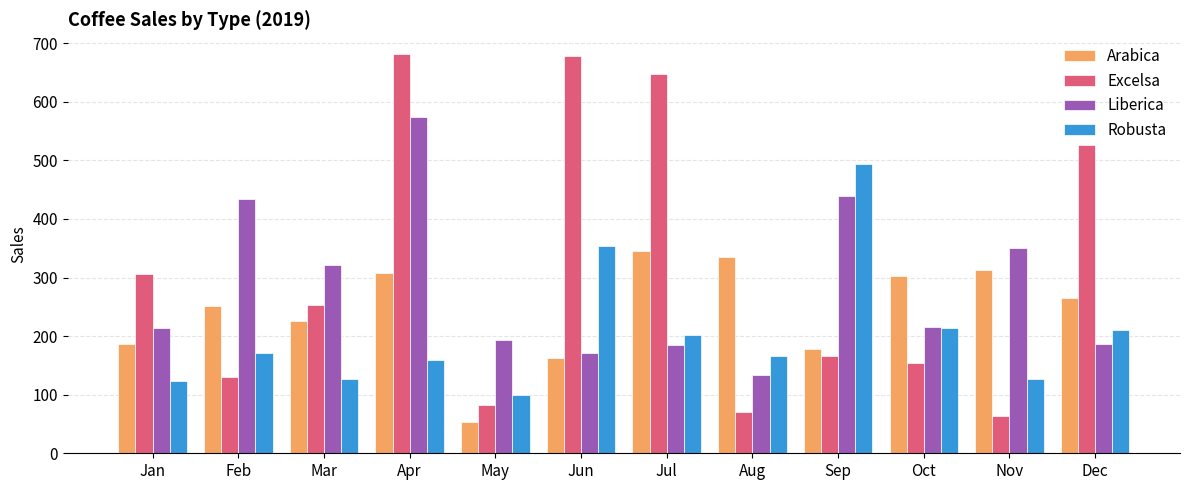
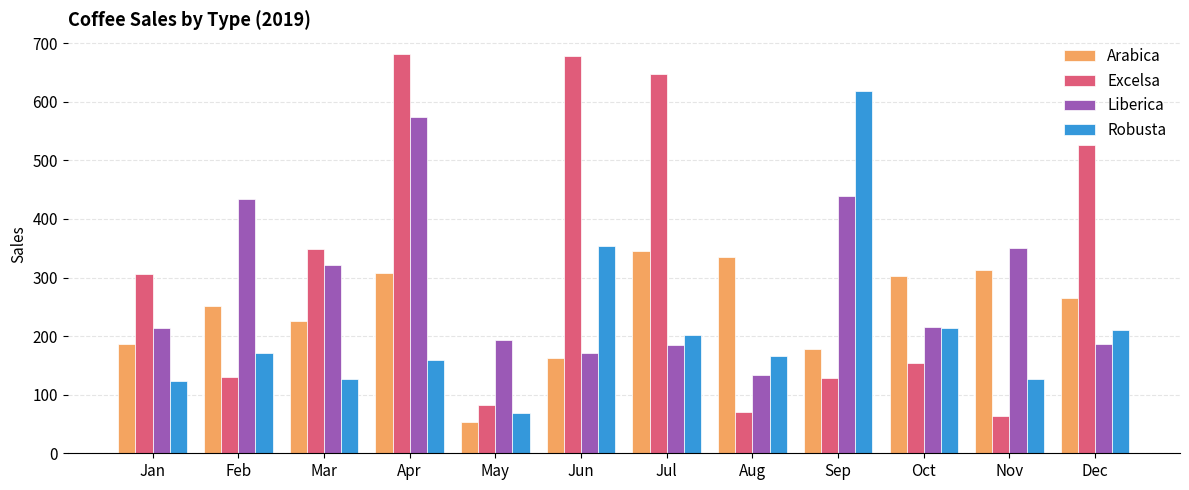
Excelsa, Mar: 250 -> 350
Robusta, May: 100 -> 70
Excelsa, Sep: 170 -> 130
Robusta, Sep: 490 -> 620
